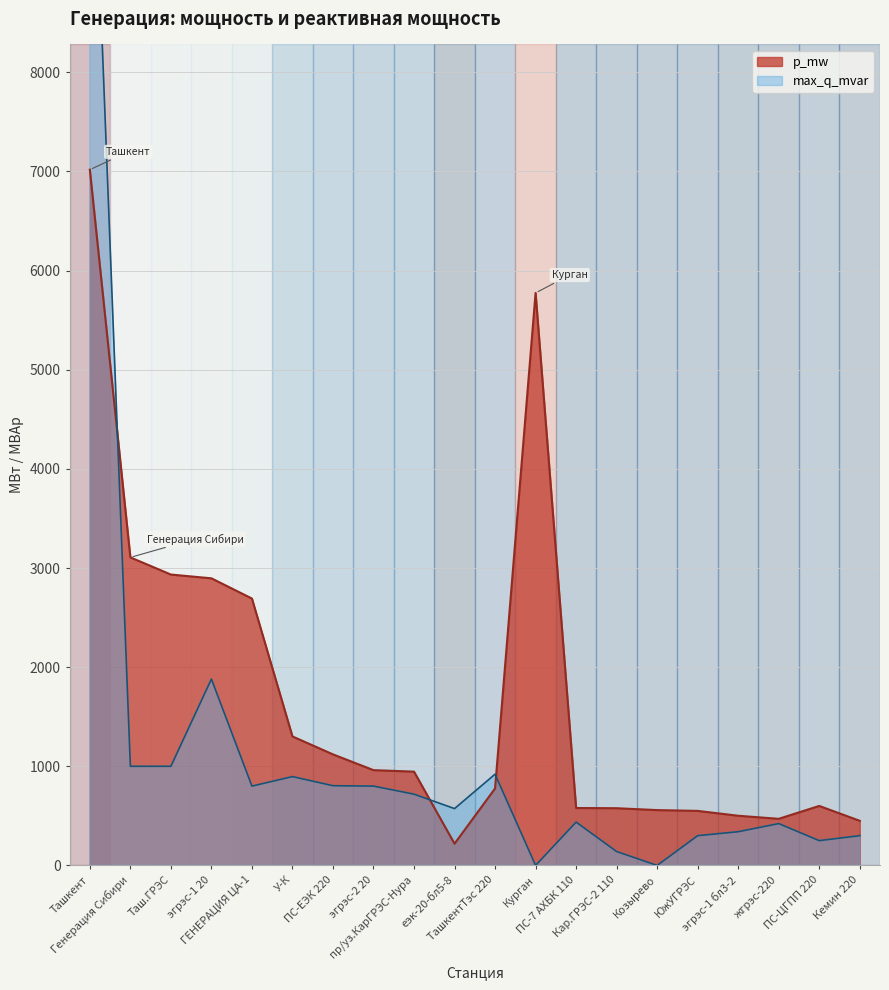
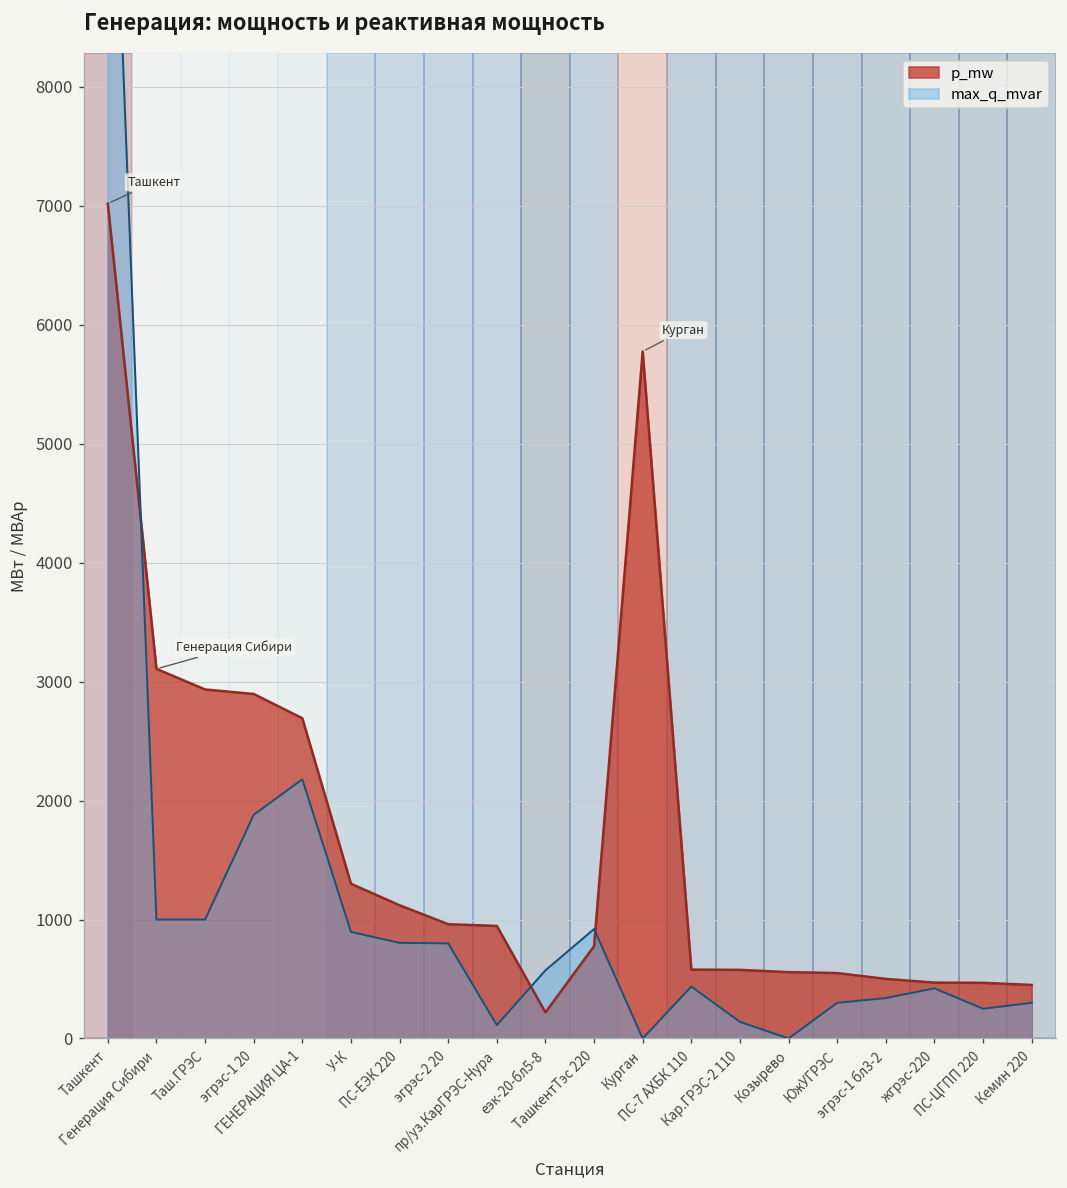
max_q_mvar, ГЕНЕРАЦИЯ ЦА-1: 800 -> 2200
max_q_mvar, пр/уз.КарГРЭС-Нура: 700 -> 100
p_mw, ПС-ЦГПП 220: 600 -> 500
